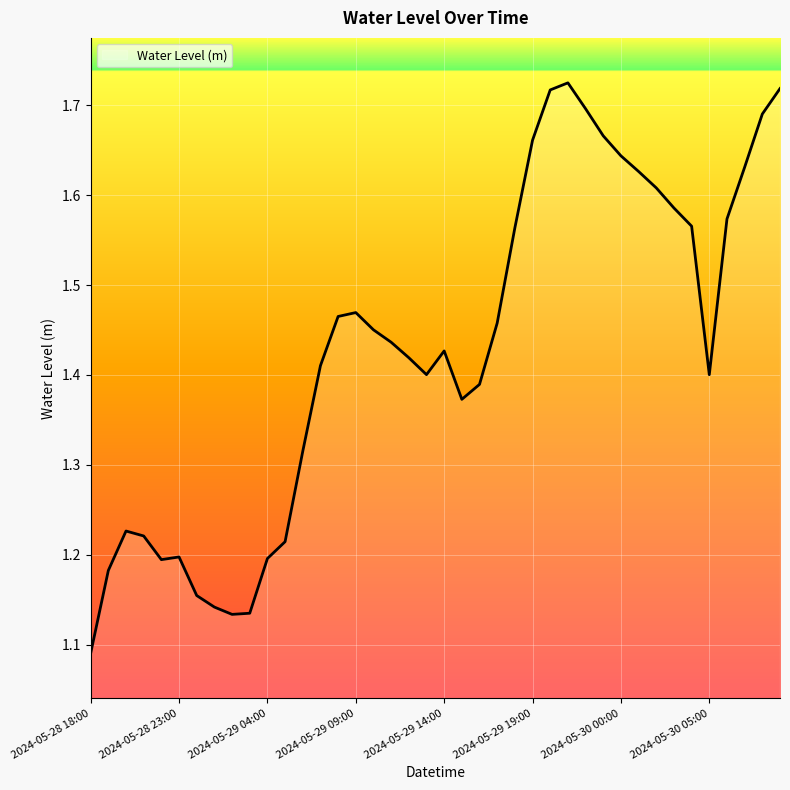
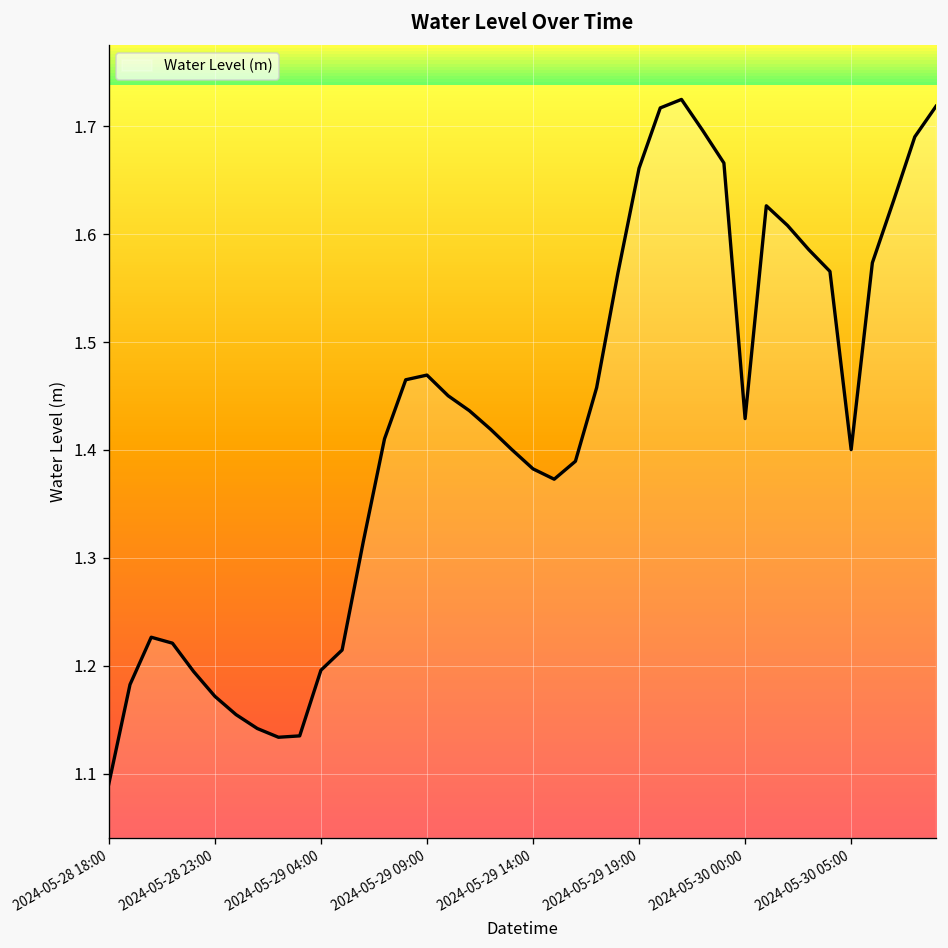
2024-05-28 23:00: 1.20 -> 1.17
2024-05-29 14:00: 1.43 -> 1.38
2024-05-30 00:00: 1.64 -> 1.43
